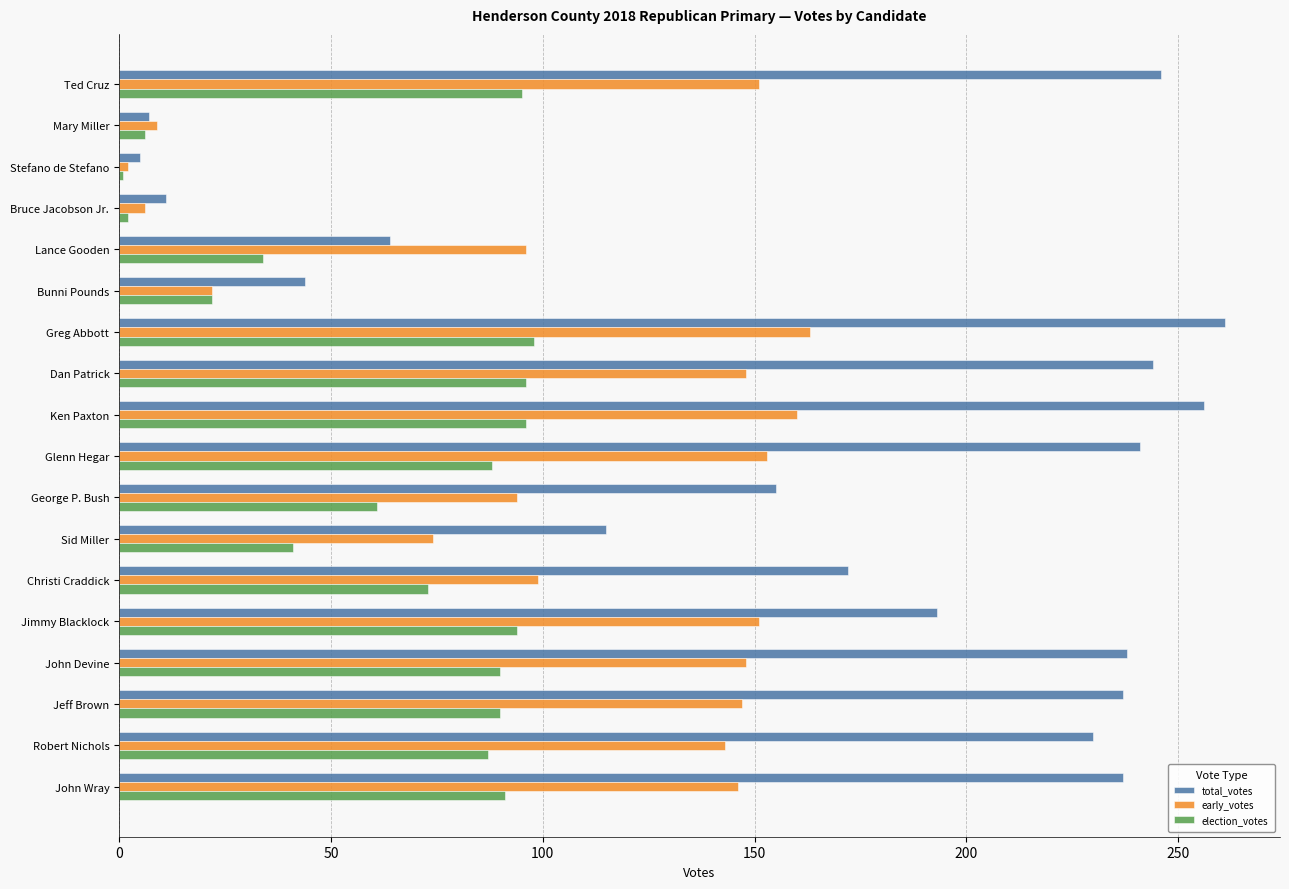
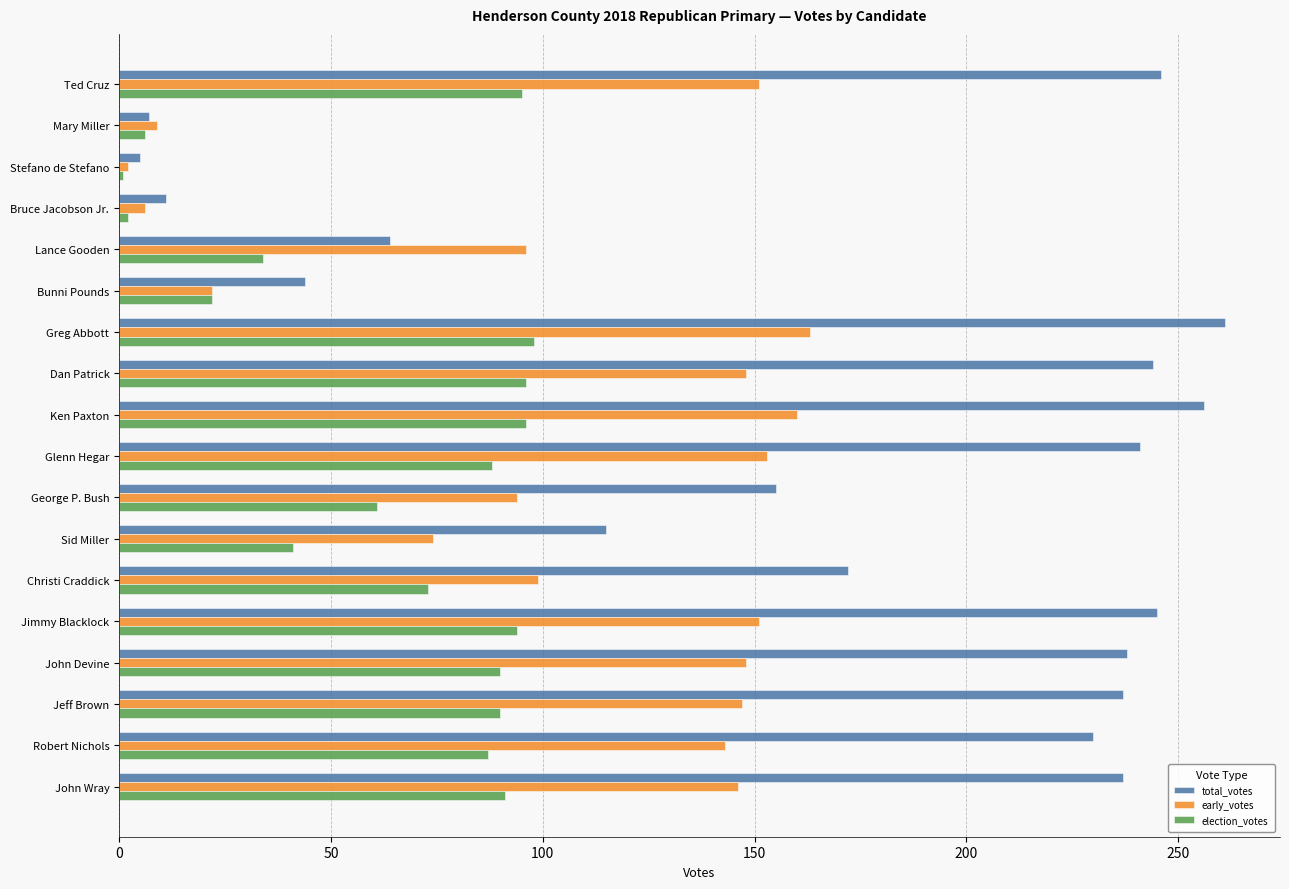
total_votes, Jimmy Blacklock: 193 -> 245
